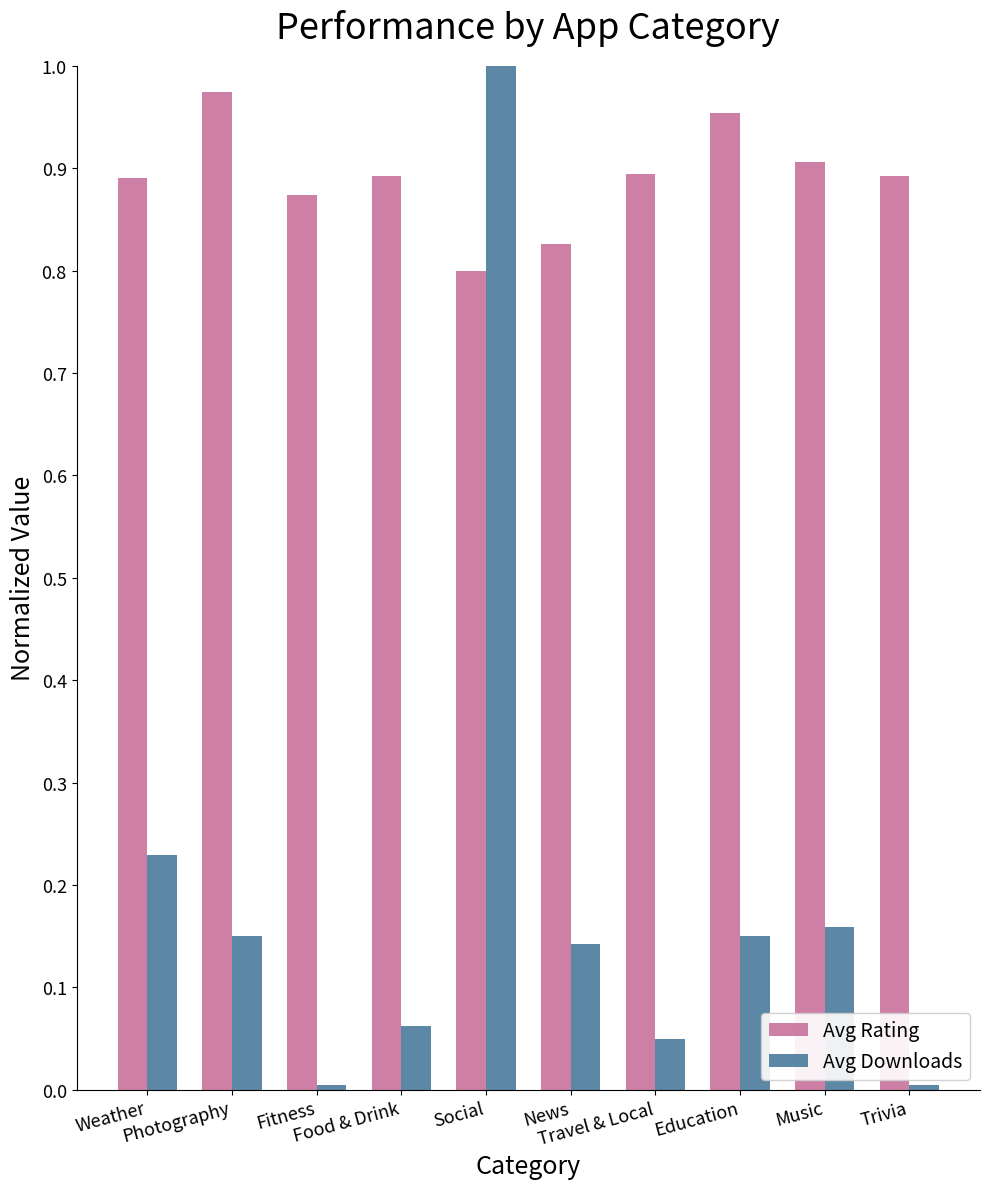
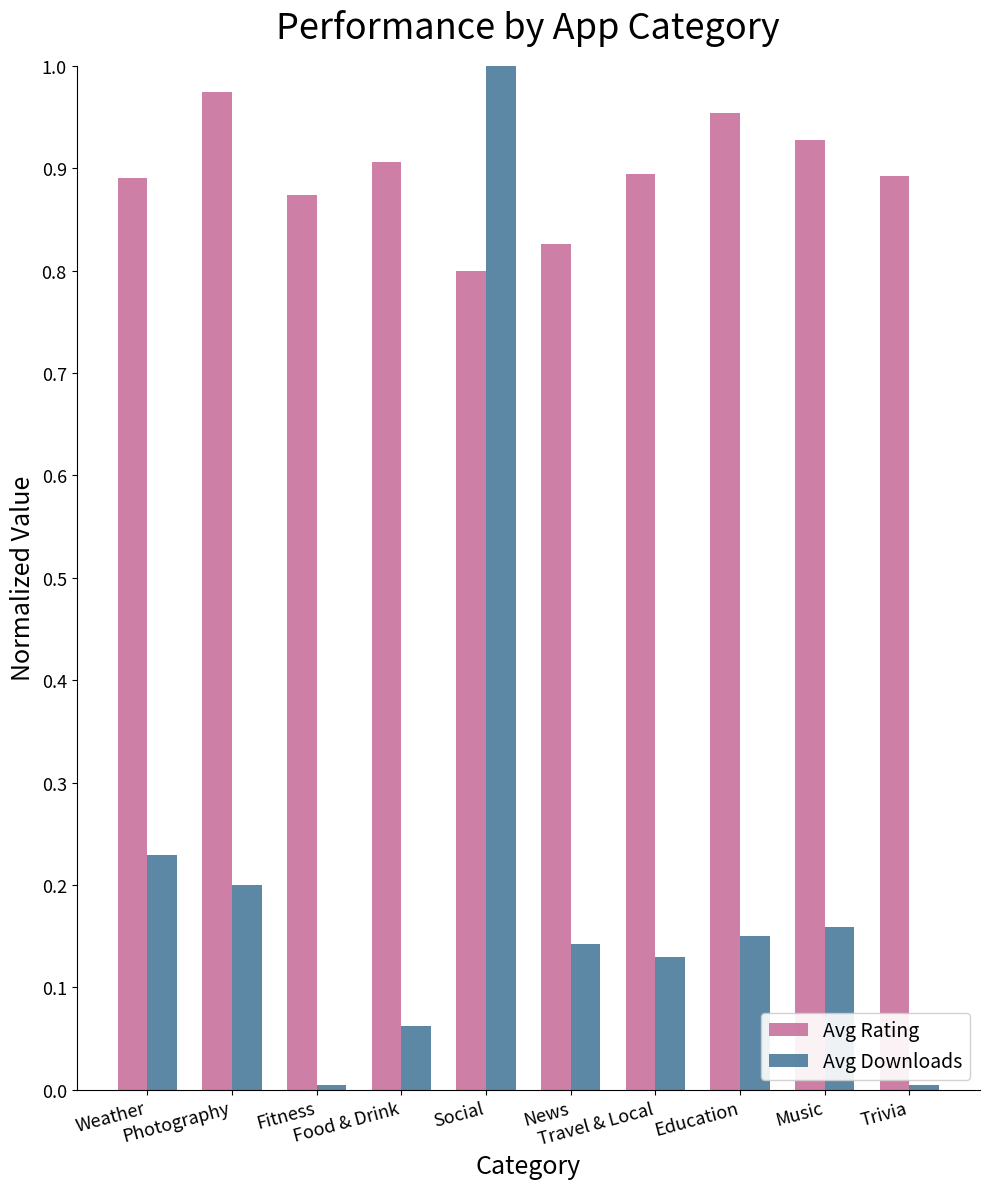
Avg Downloads, Photography: 0.150 -> 0.200
Avg Rating, Food & Drink: 0.892 -> 0.906
Avg Downloads, Travel & Local: 0.050 -> 0.130
Avg Rating, Music: 0.906 -> 0.928
